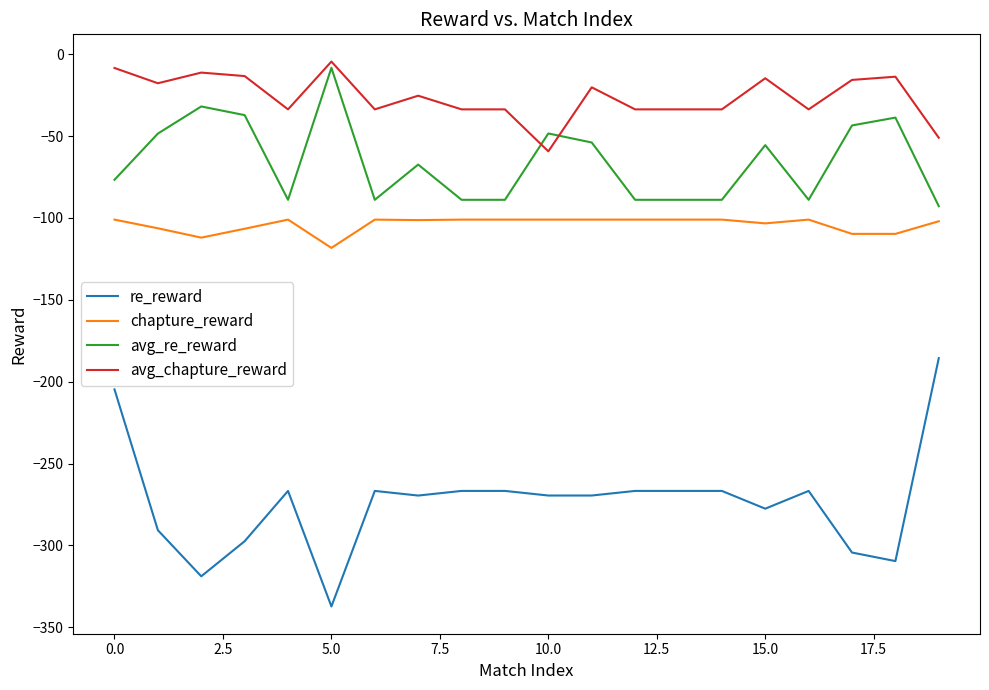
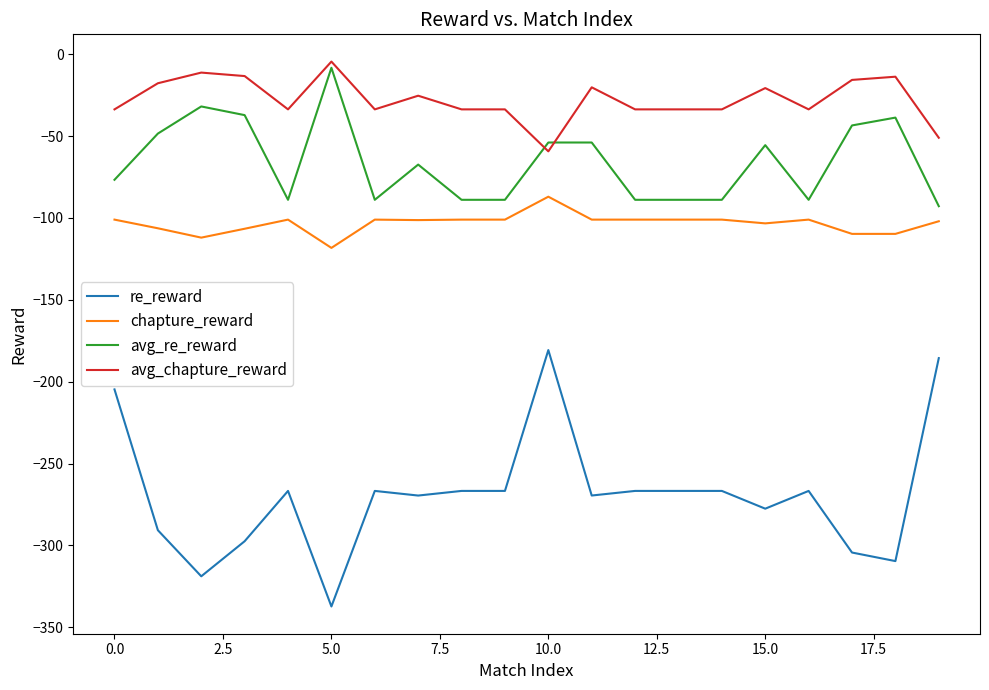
avg_chapture_reward, 0.0: -8 -> -34
re_reward, 10.0: -270 -> -181
chapture_reward, 10.0: -101 -> -87
avg_re_reward, 10.0: -48 -> -54
avg_chapture_reward, 15.0: -15 -> -21
